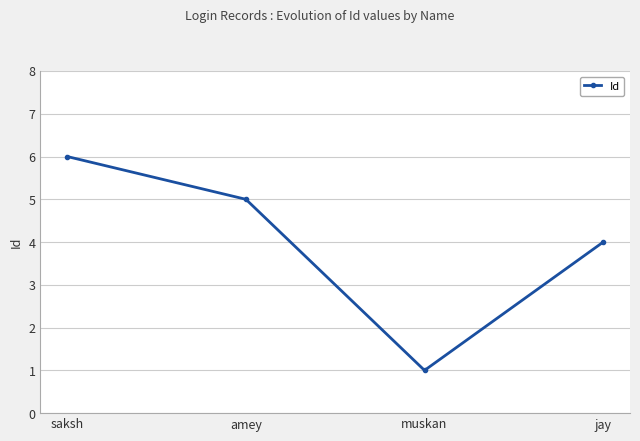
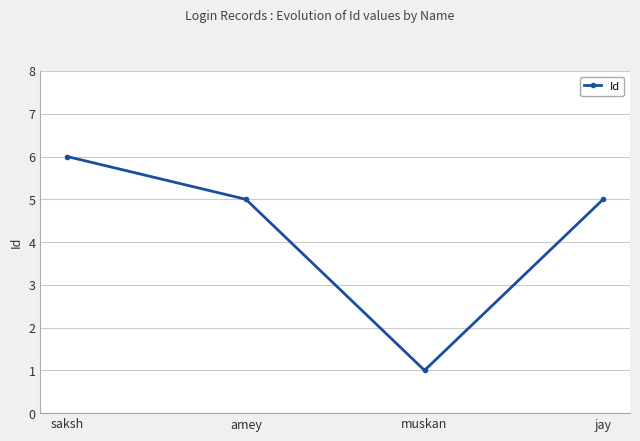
jay: 4 -> 5
